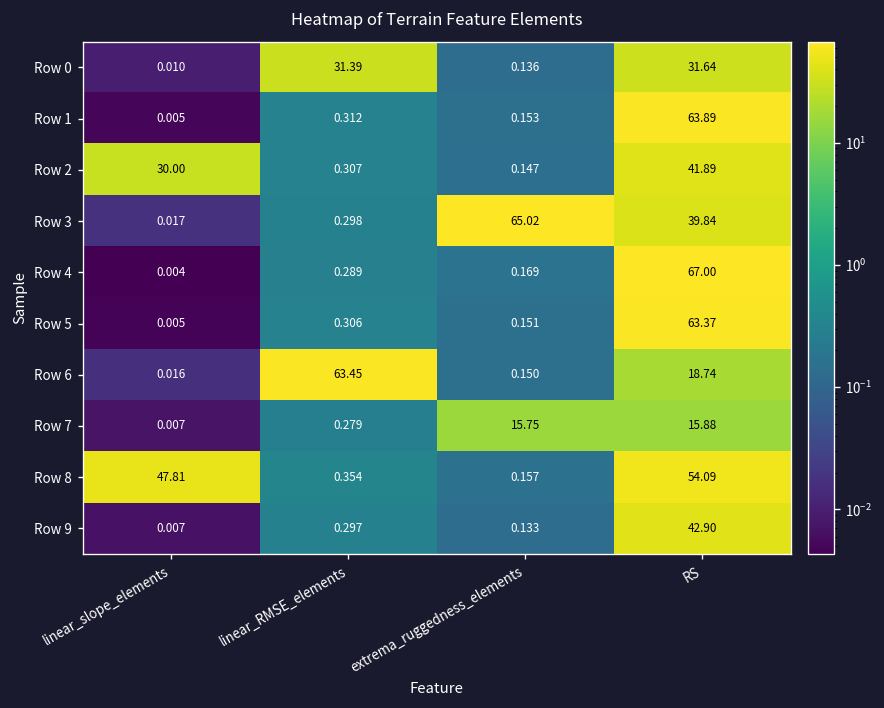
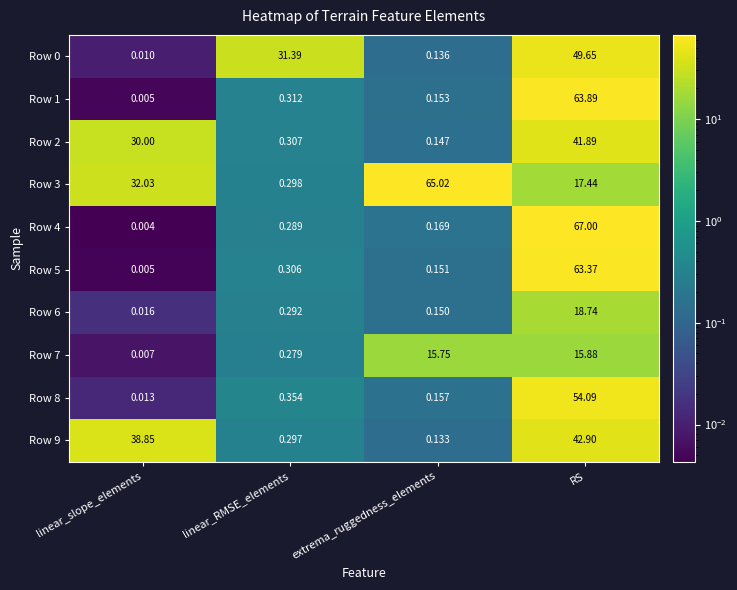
Row 0, RS: 31.64 -> 49.65
Row 3, linear_slope_elements: 0.017 -> 32.03
Row 3, RS: 39.84 -> 17.44
Row 6, linear_RMSE_elements: 63.45 -> 0.292
Row 8, linear_slope_elements: 47.81 -> 0.013
Row 9, linear_slope_elements: 0.007 -> 38.85
